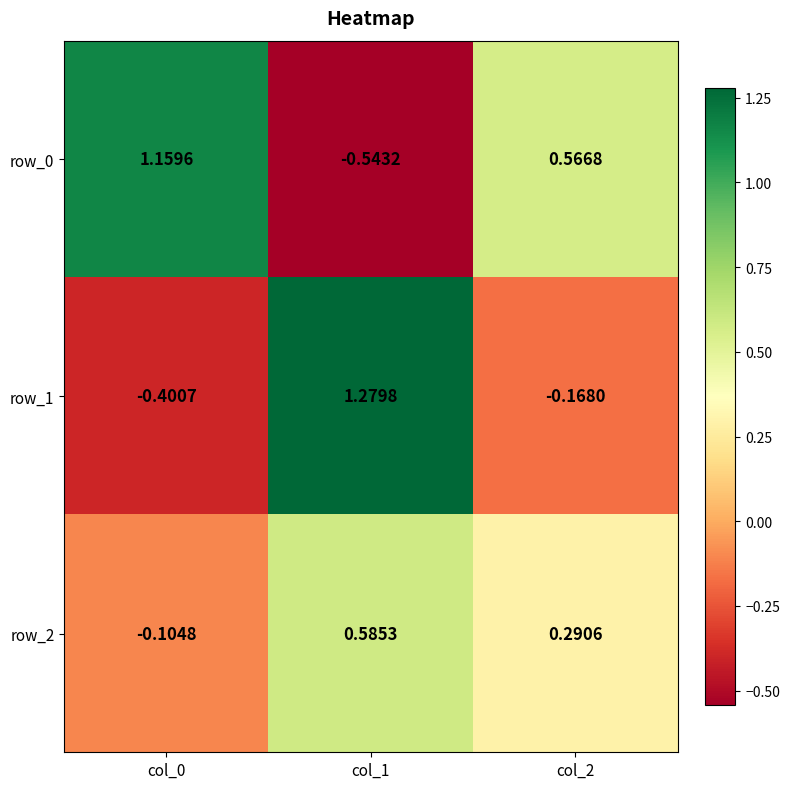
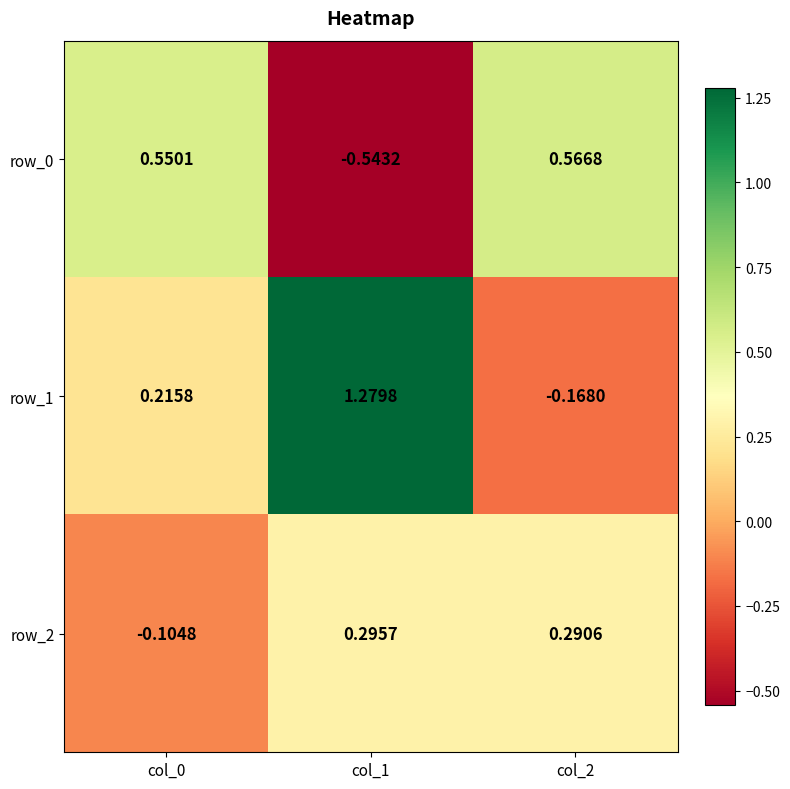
row_0, col_0: 1.1596 -> 0.5501
row_1, col_0: -0.4007 -> 0.2158
row_2, col_1: 0.5853 -> 0.2957
